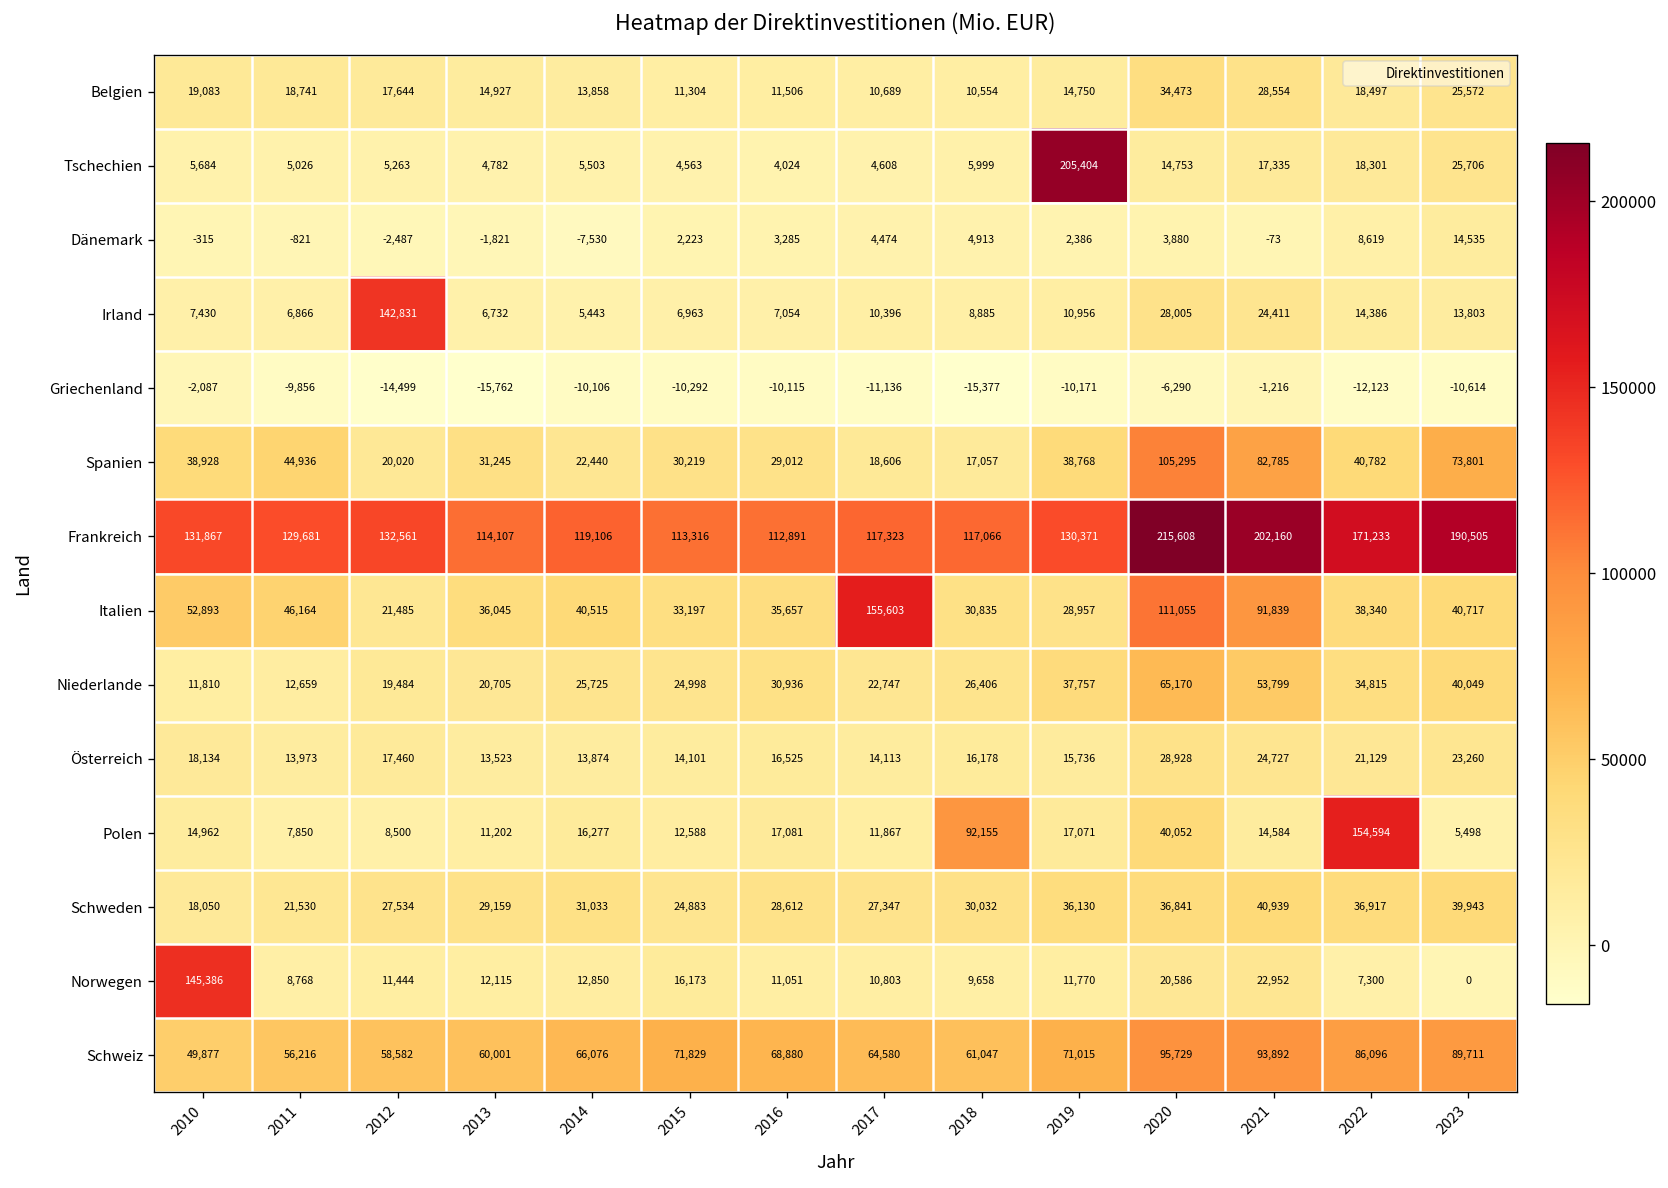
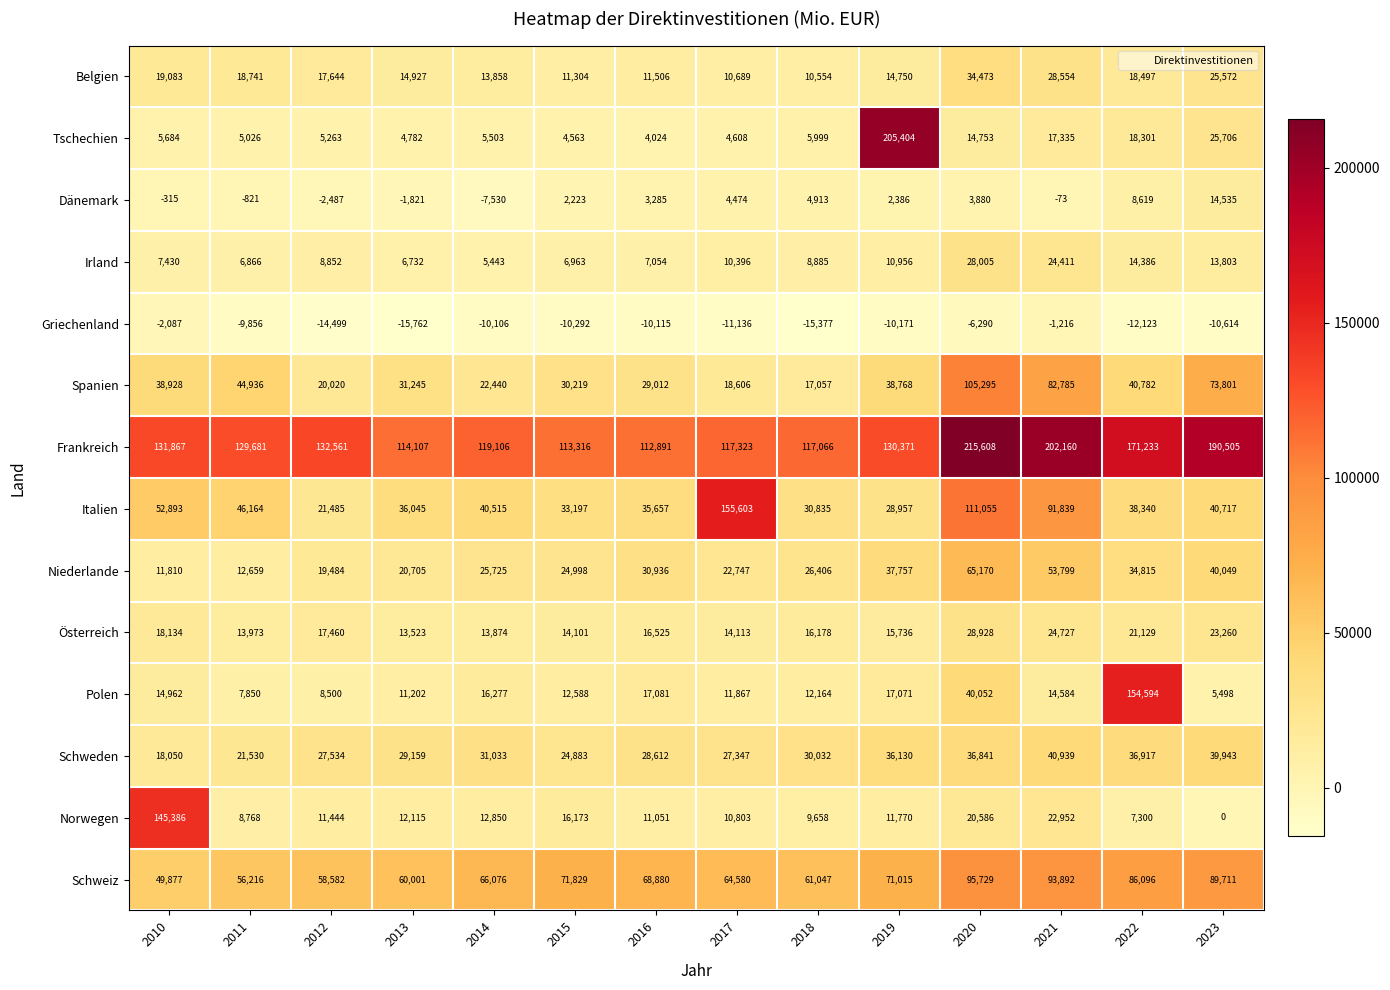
Irland, 2012: 142,831 -> 8,852
Polen, 2018: 92,155 -> 12,164
